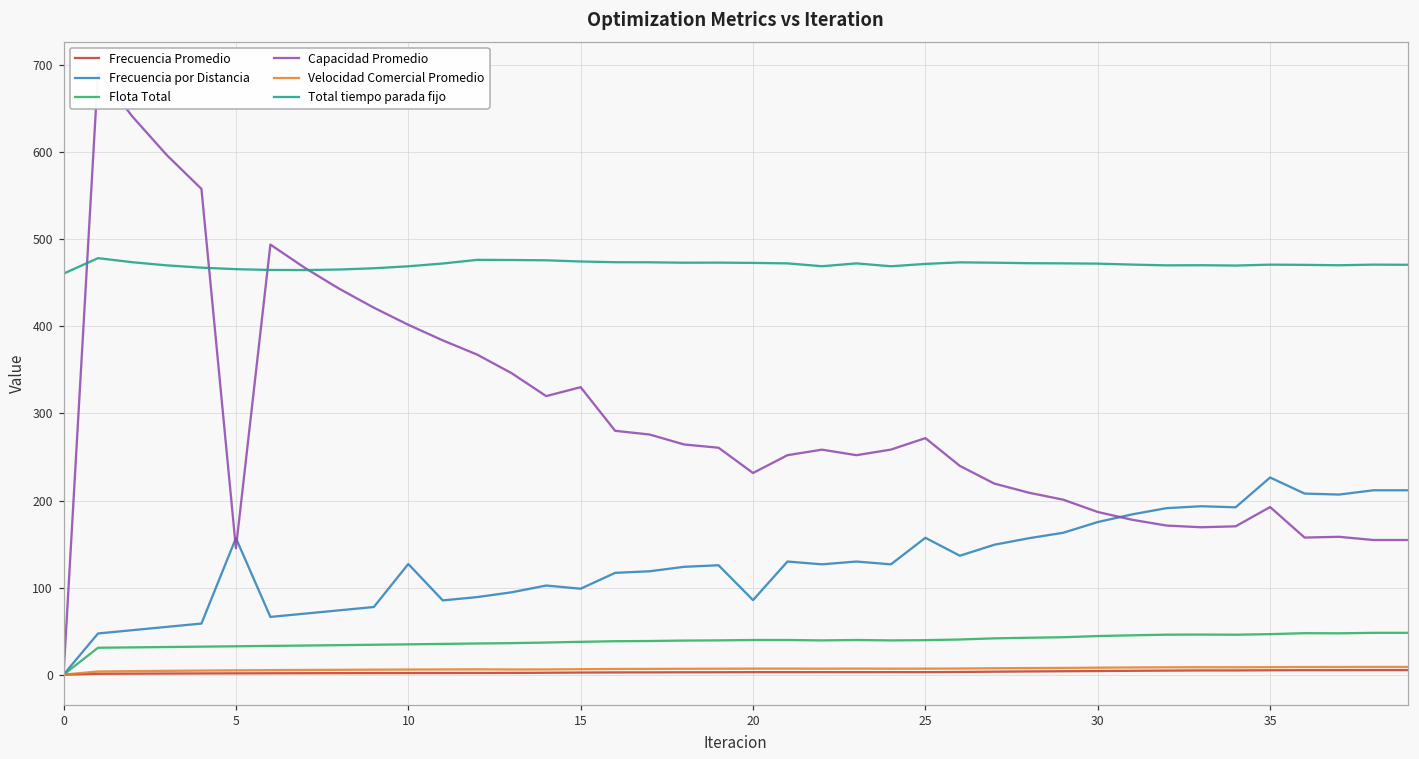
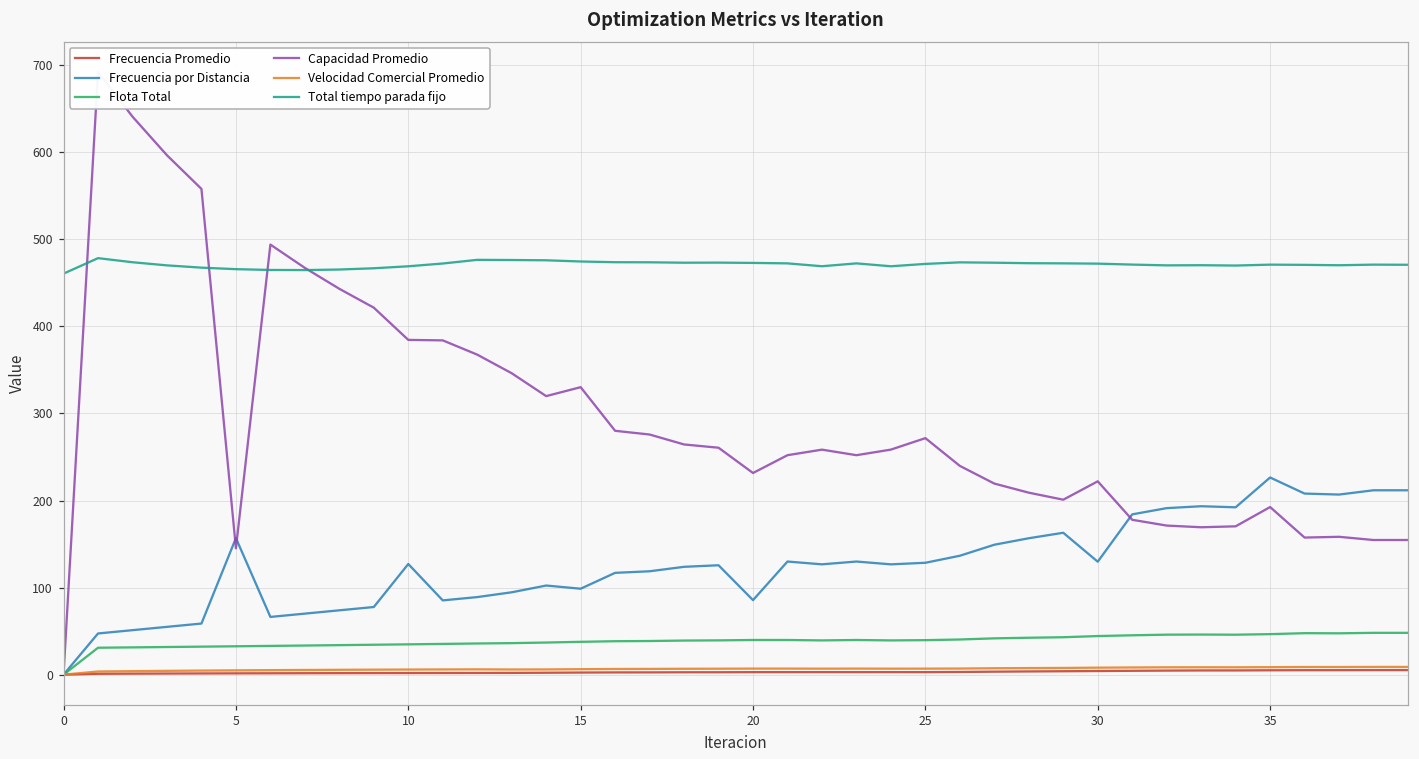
Capacidad Promedio, 10: 400 -> 380
Frecuencia por Distancia, 25: 160 -> 130
Frecuencia por Distancia, 30: 180 -> 130
Capacidad Promedio, 30: 190 -> 220
